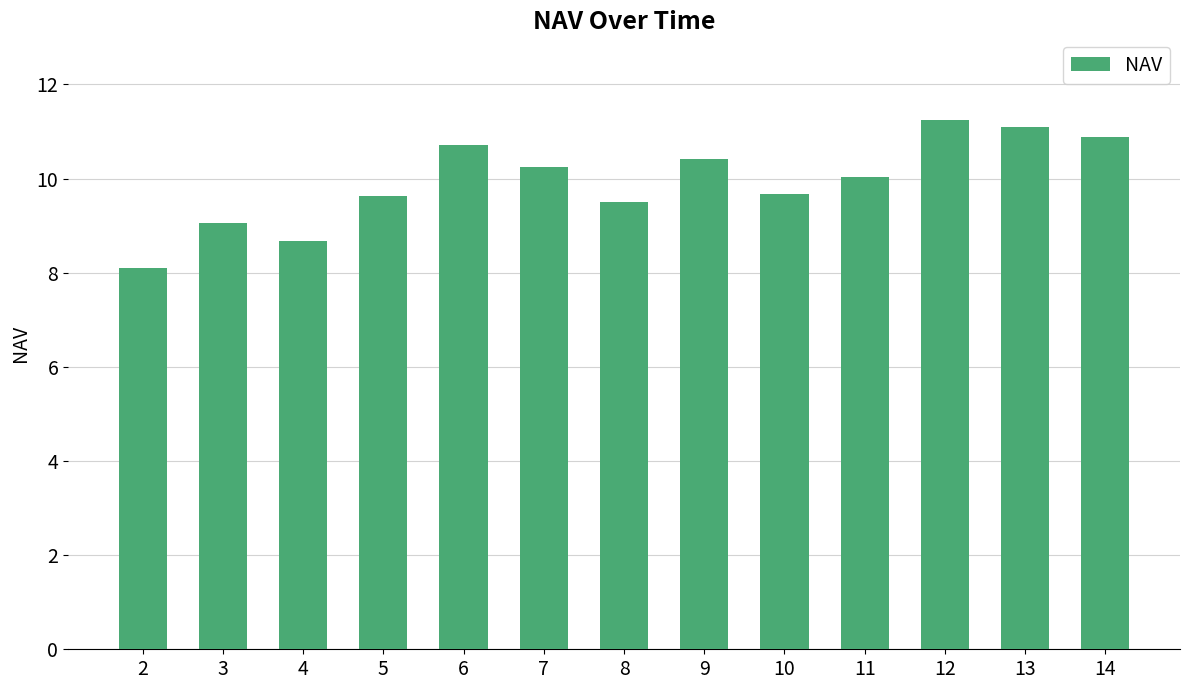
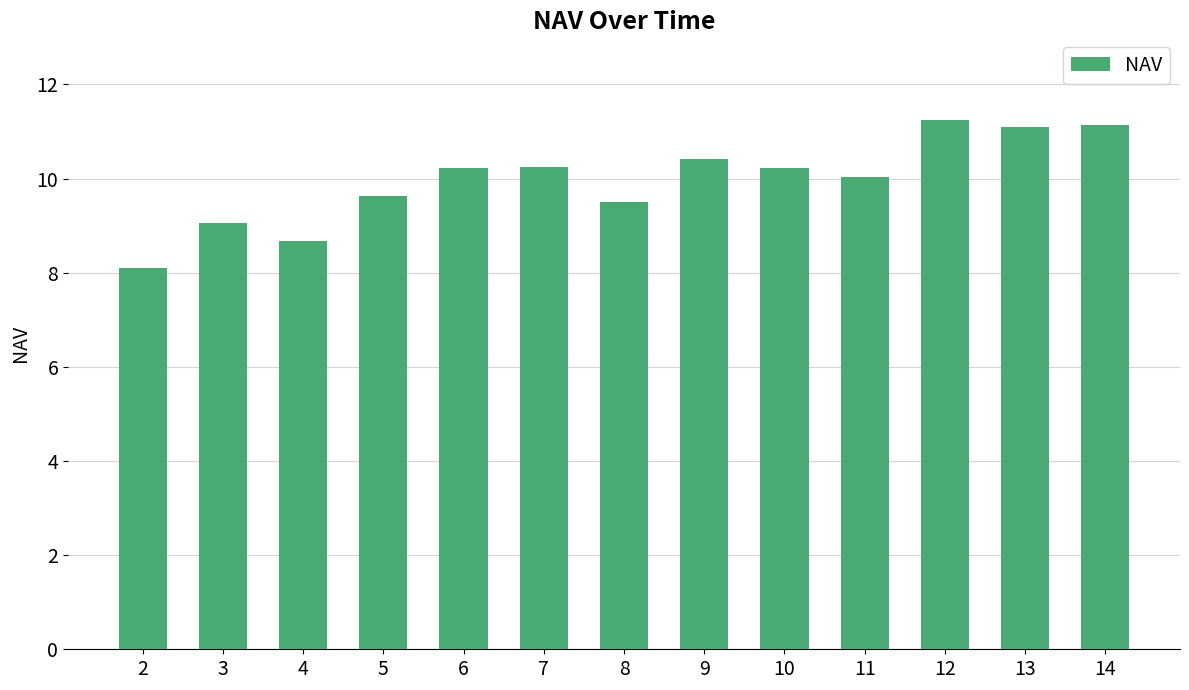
6: 10.7 -> 10.2
10: 9.7 -> 10.2
14: 10.9 -> 11.1
